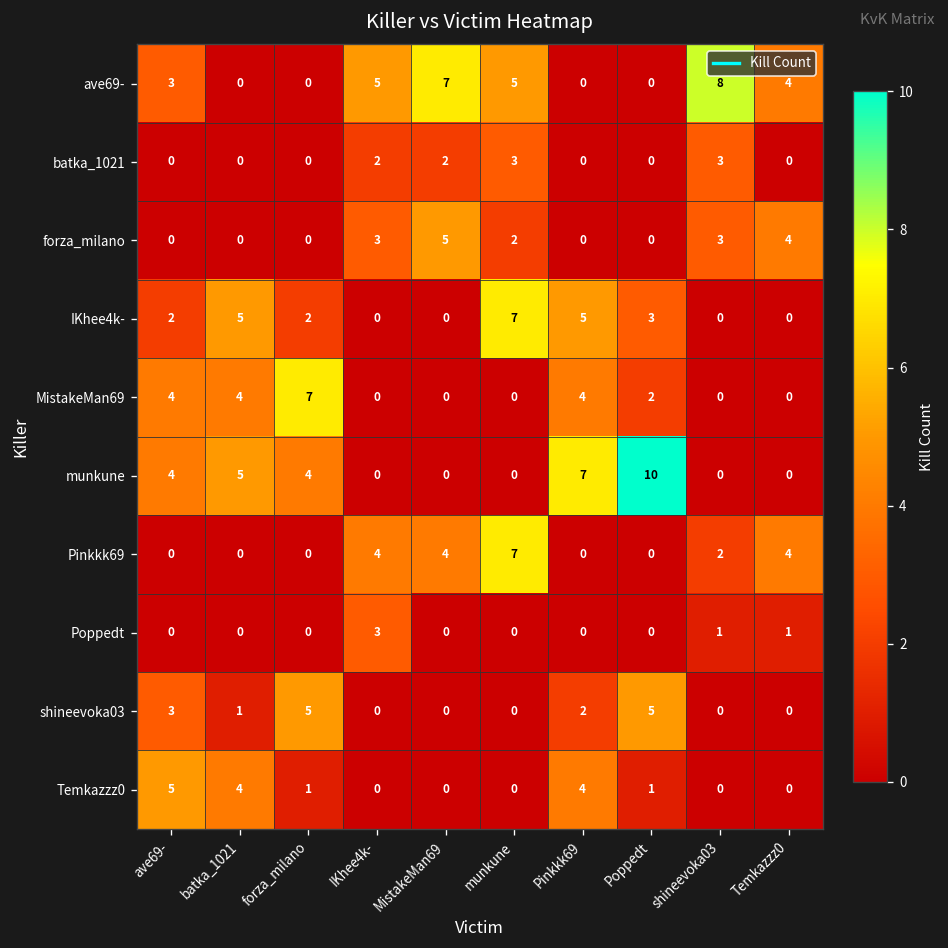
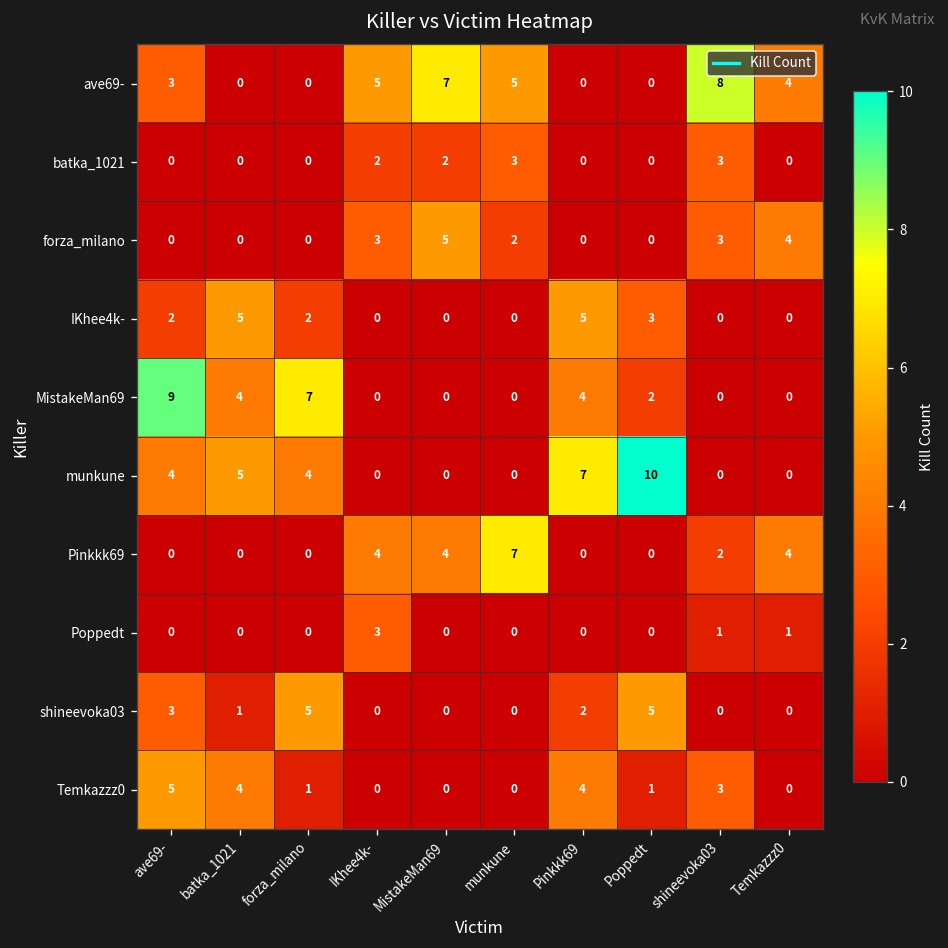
IKhee4k-, munkune: 7 -> 0
MistakeMan69, ave69-: 4 -> 9
Temkazzz0, shineevoka03: 0 -> 3
